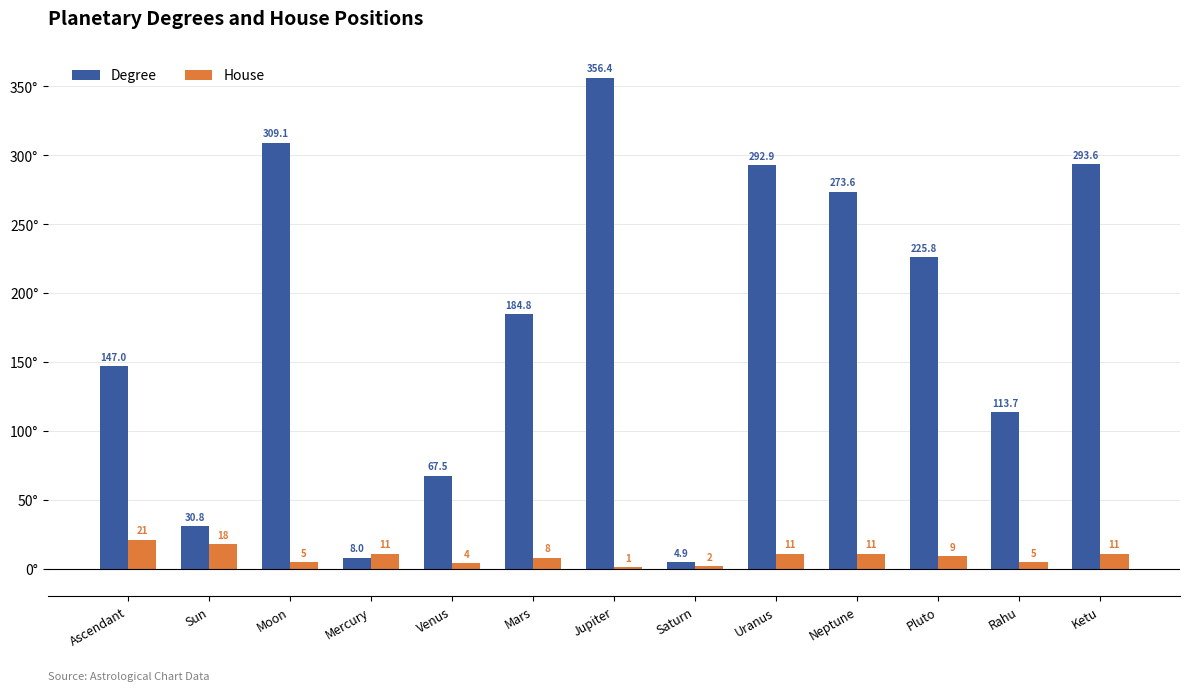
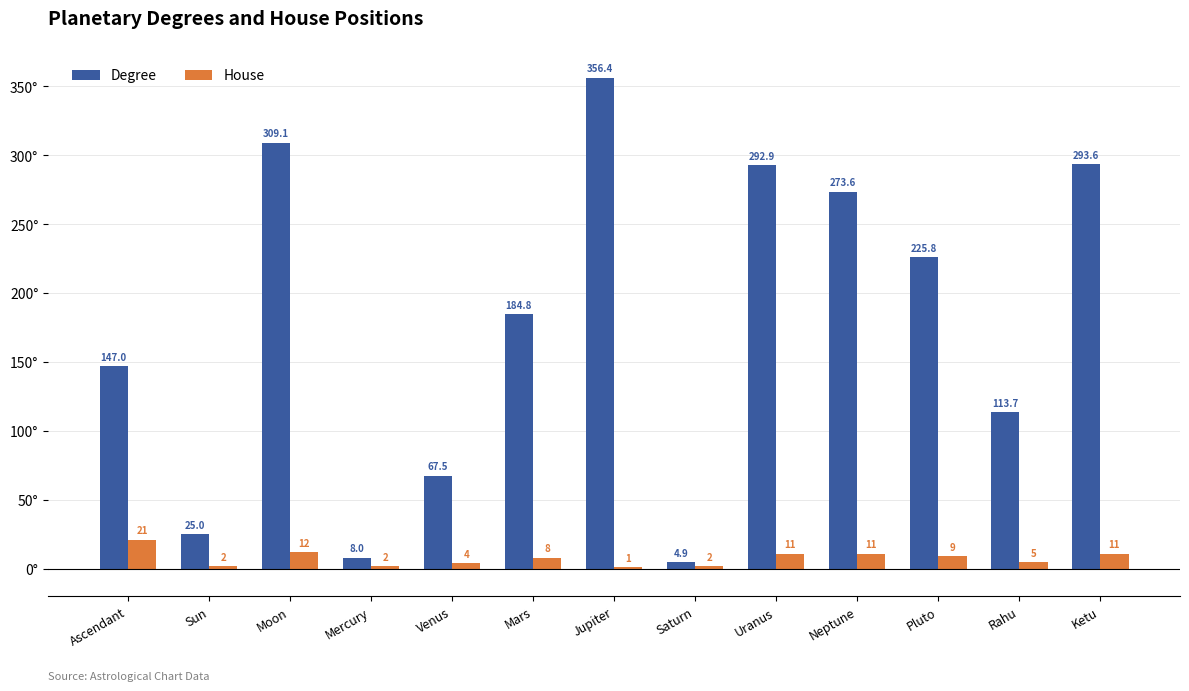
Degree, Sun: 30.8 -> 25.0
House, Sun: 18 -> 2
House, Moon: 5 -> 12
House, Mercury: 11 -> 2
